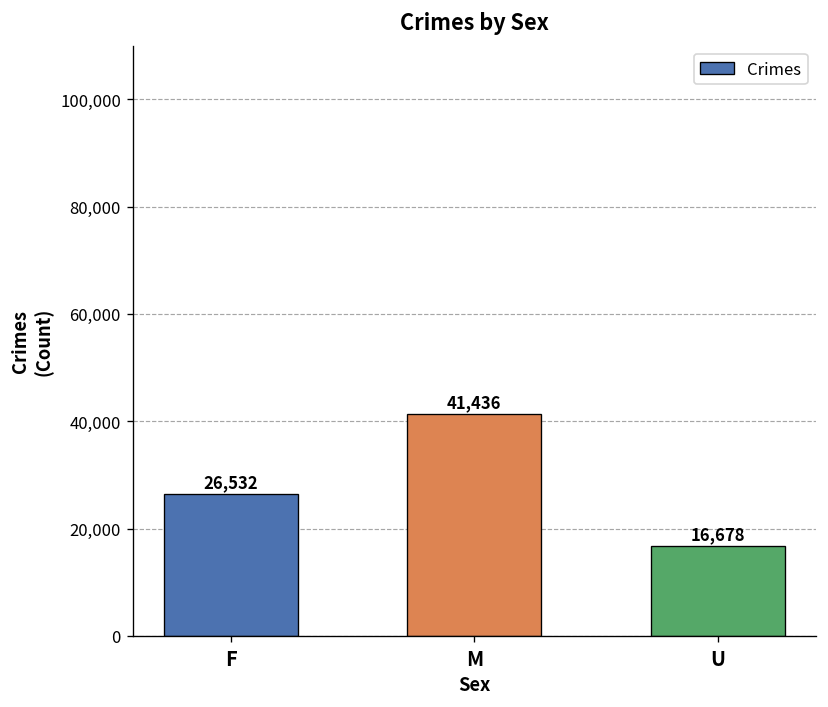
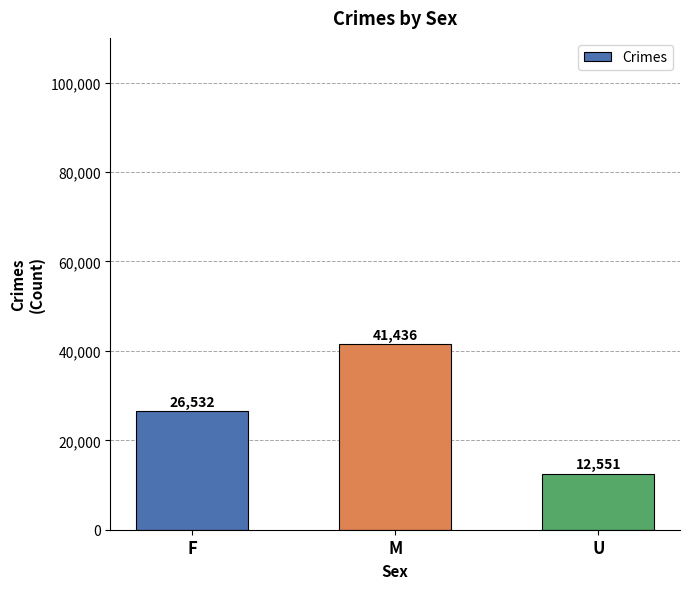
U: 16,678 -> 12,551
